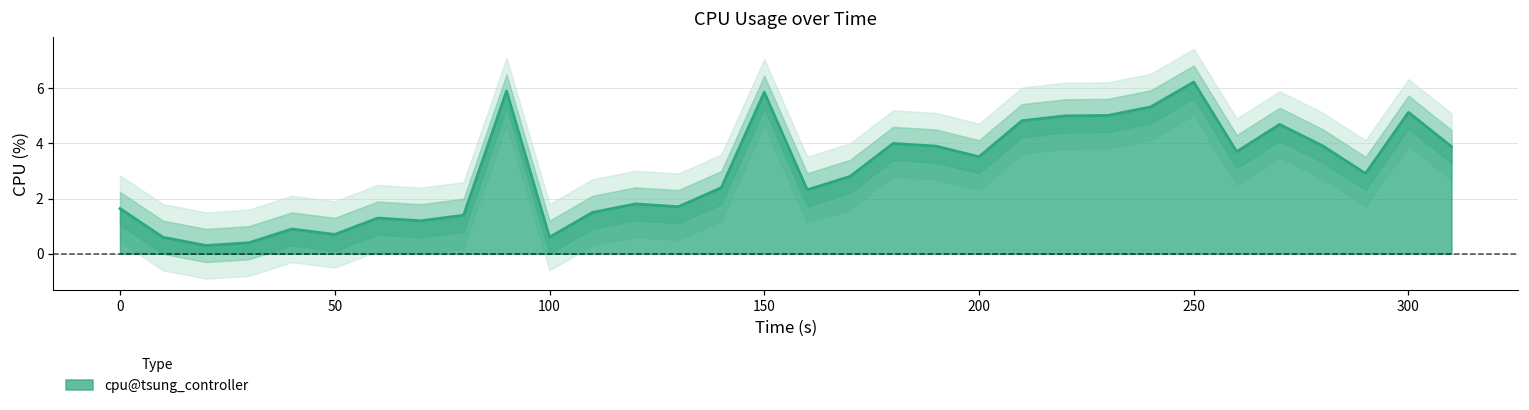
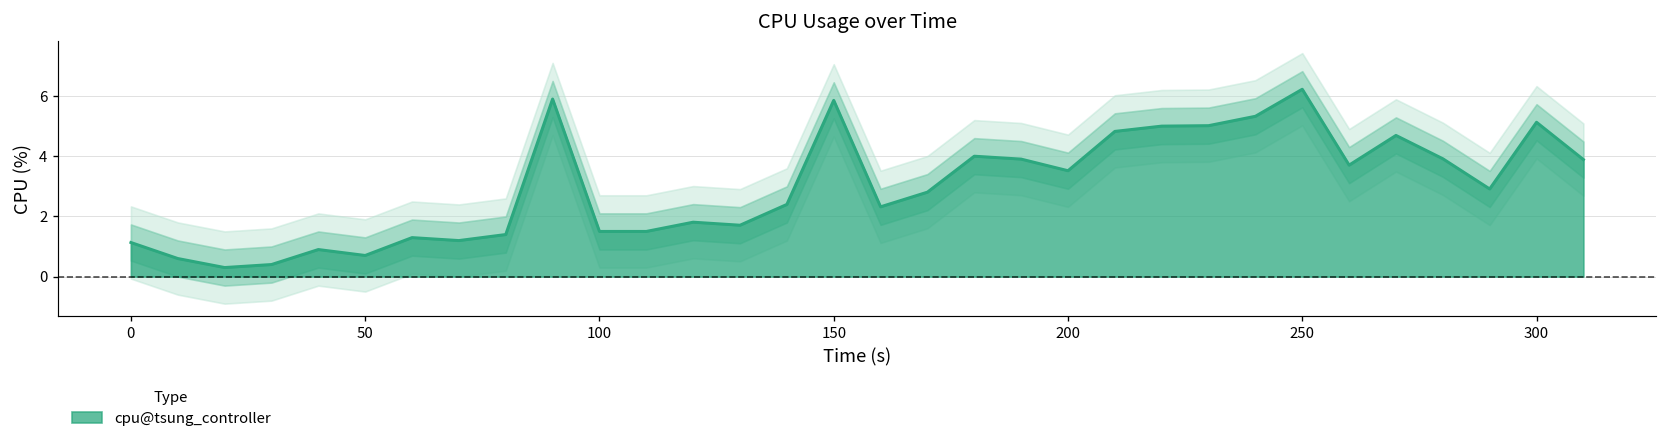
cpu@tsung_controller, 0: 1.6 -> 1.1
cpu@tsung_controller, 100: 0.6 -> 1.5
